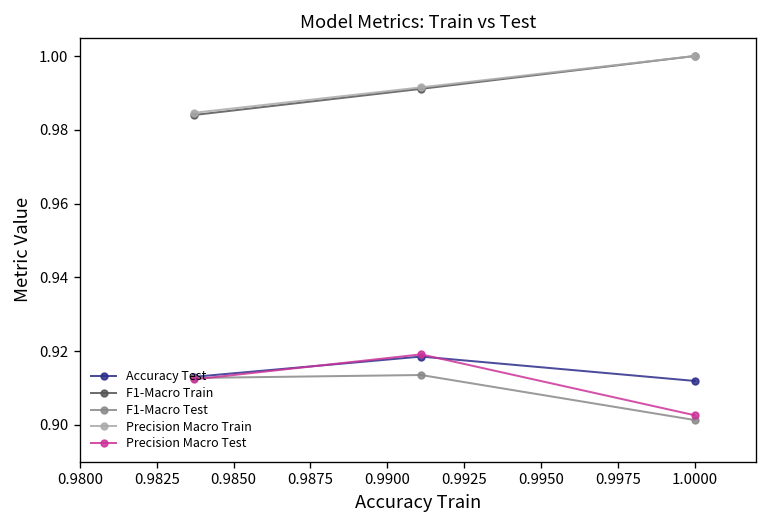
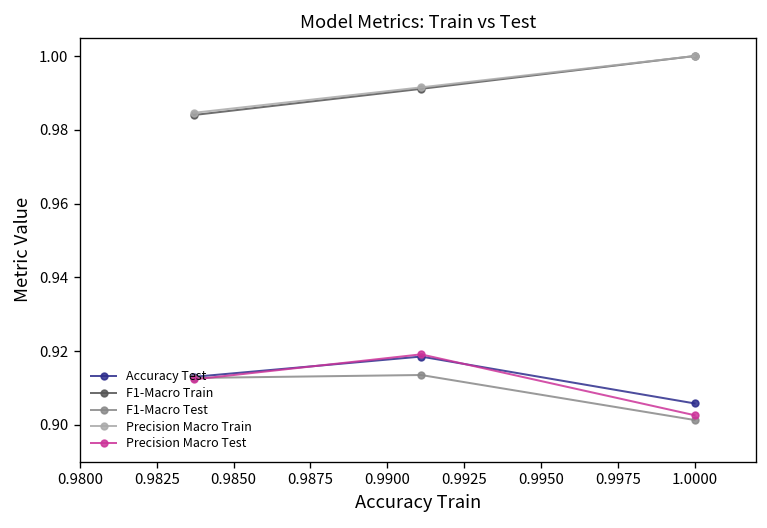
Accuracy Test, 1.0000: 0.912 -> 0.906
